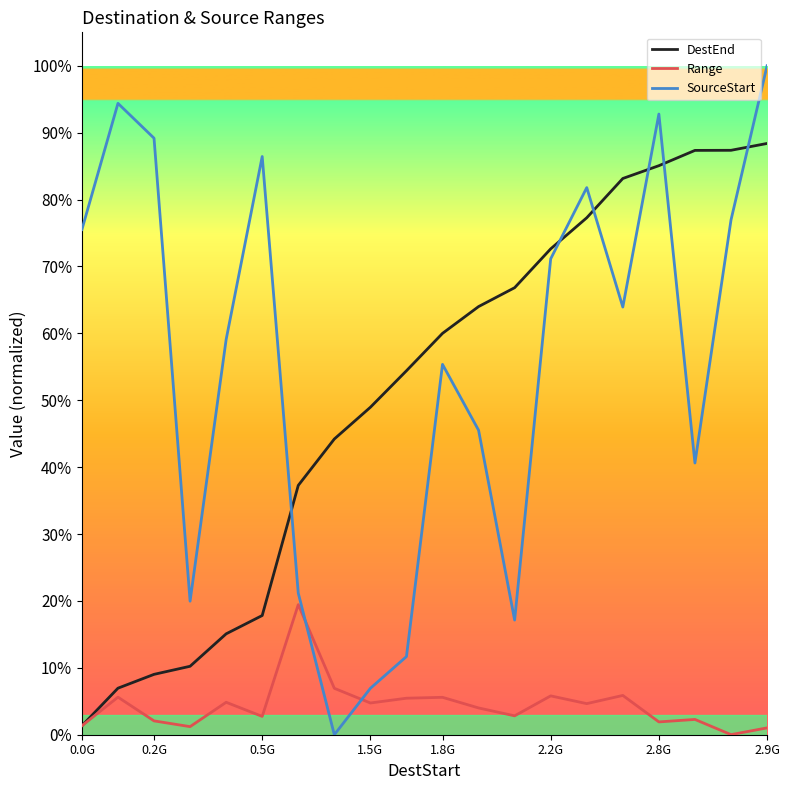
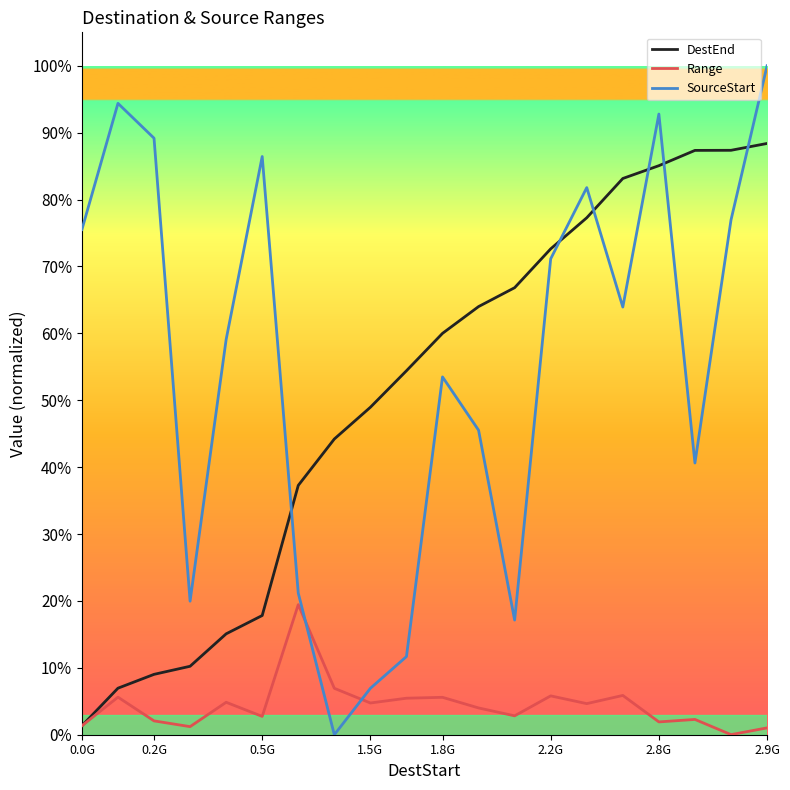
SourceStart, 1.8G: 55% -> 53%
